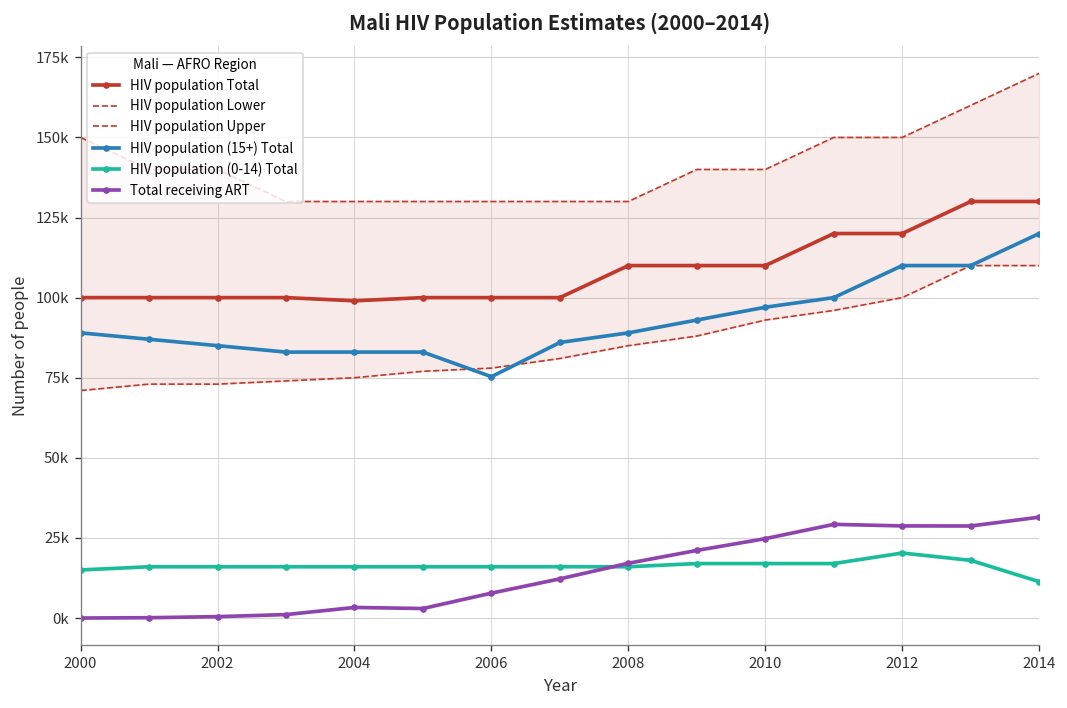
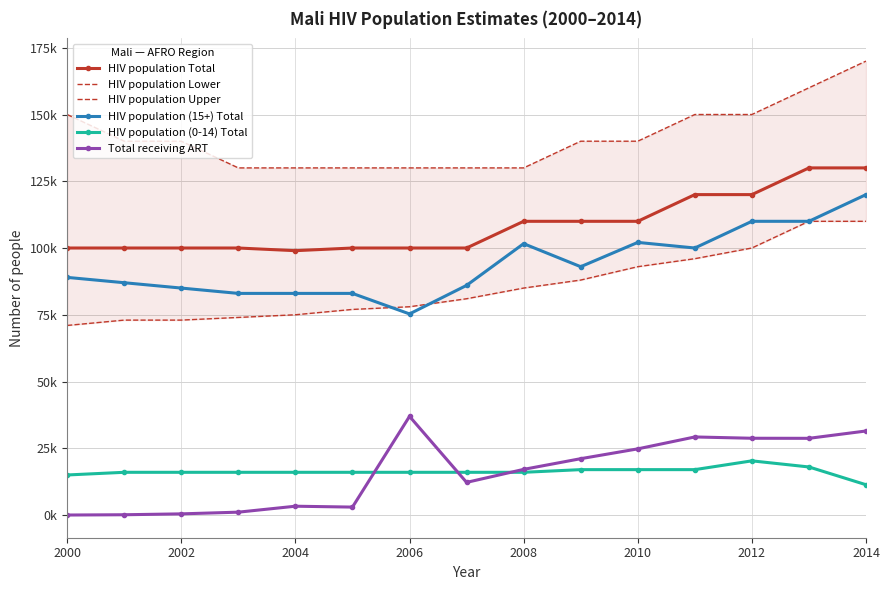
Total receiving ART, 2006: 8000 -> 37000
HIV population (15+) Total, 2008: 89000 -> 102000
HIV population (15+) Total, 2010: 97000 -> 102000
